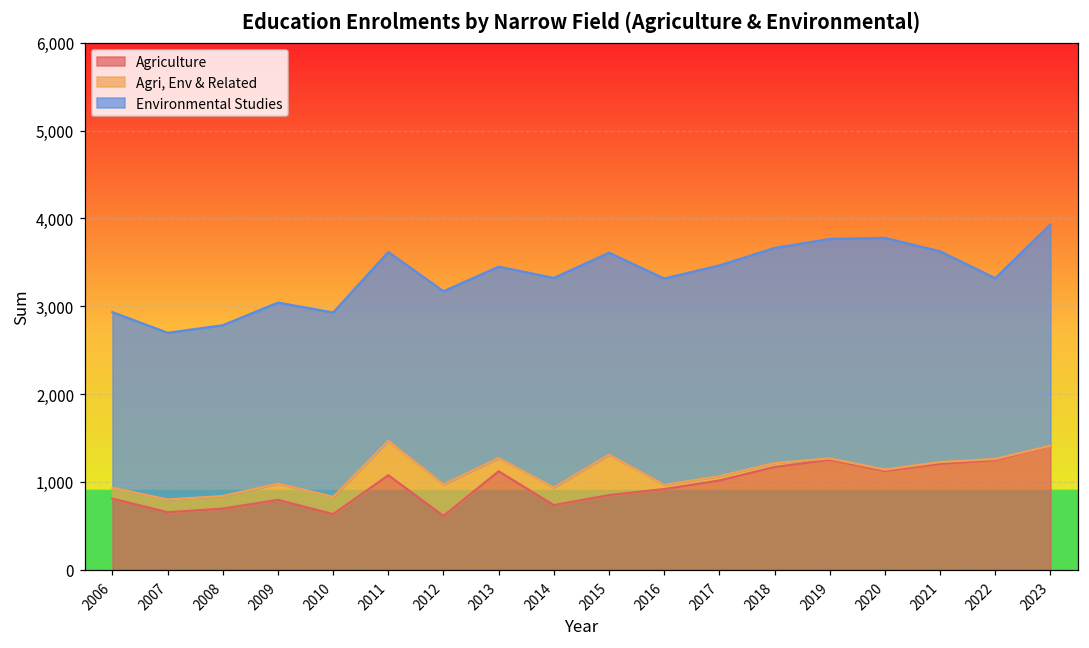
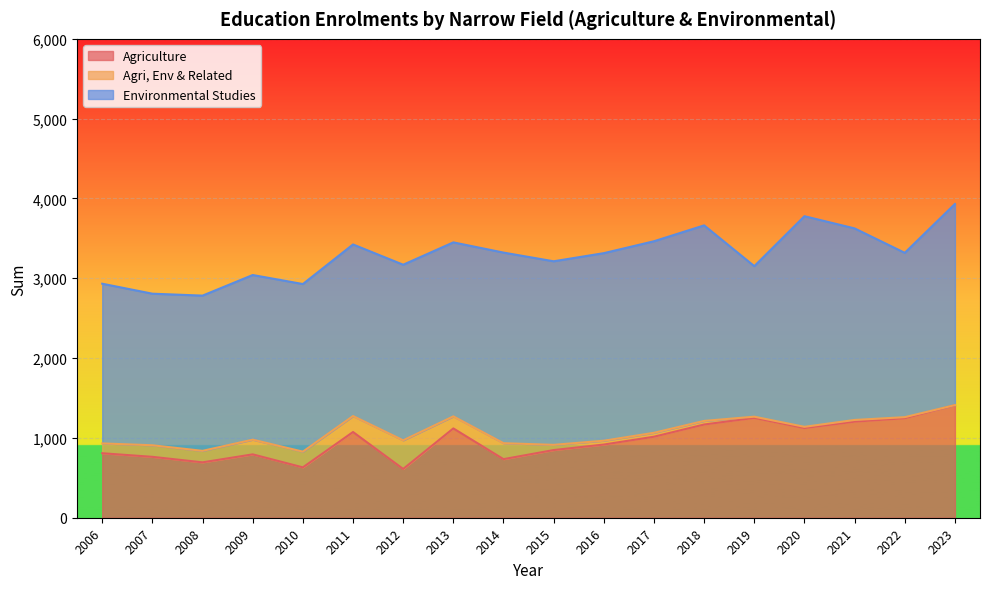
Agriculture, 2007: 700 -> 800
Agri, Env & Related, 2011: 400 -> 200
Agri, Env & Related, 2015: 500 -> 100
Environmental Studies, 2019: 2,500 -> 1,900
